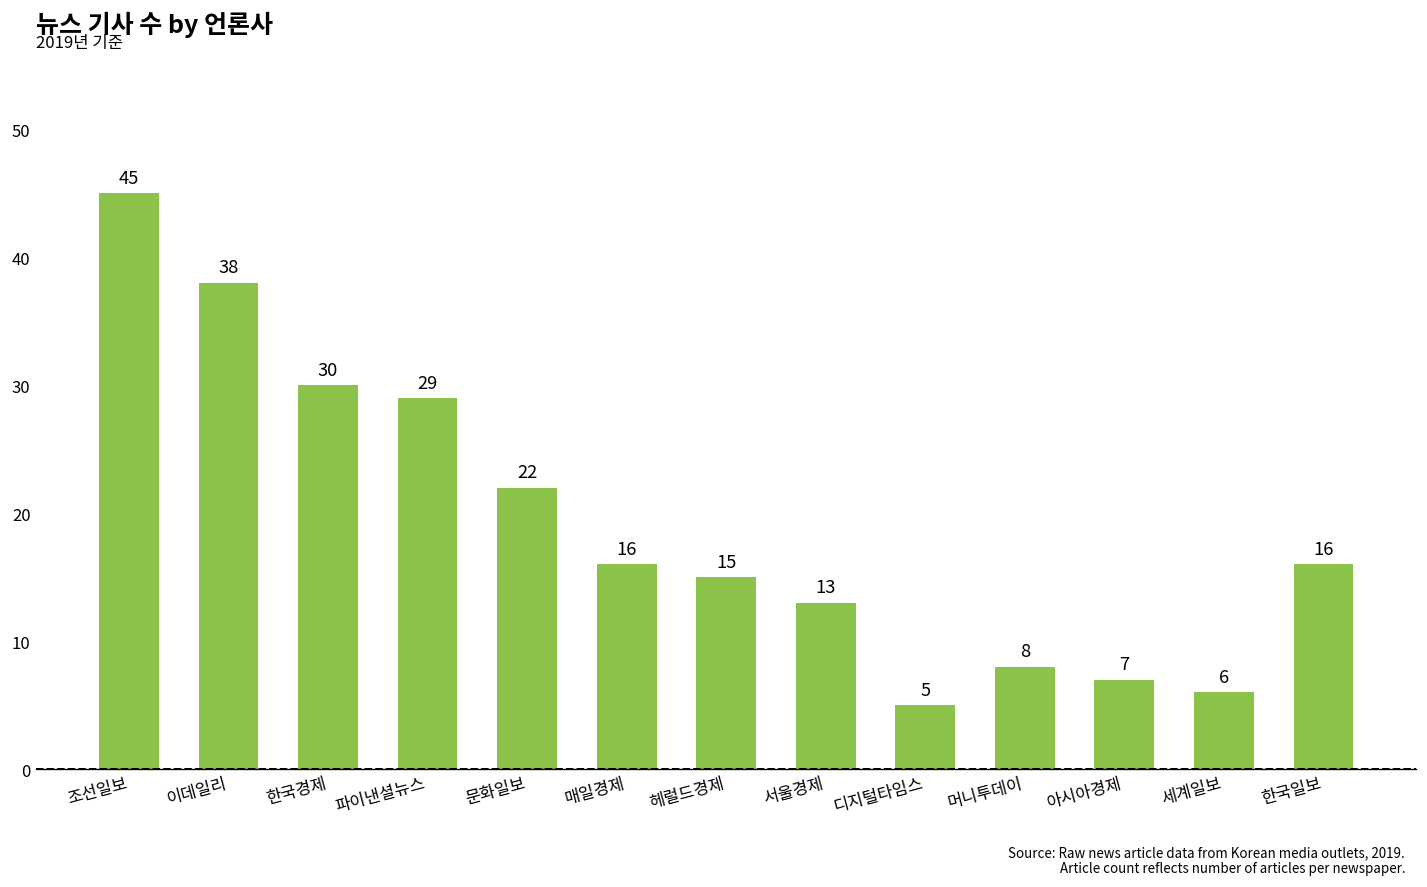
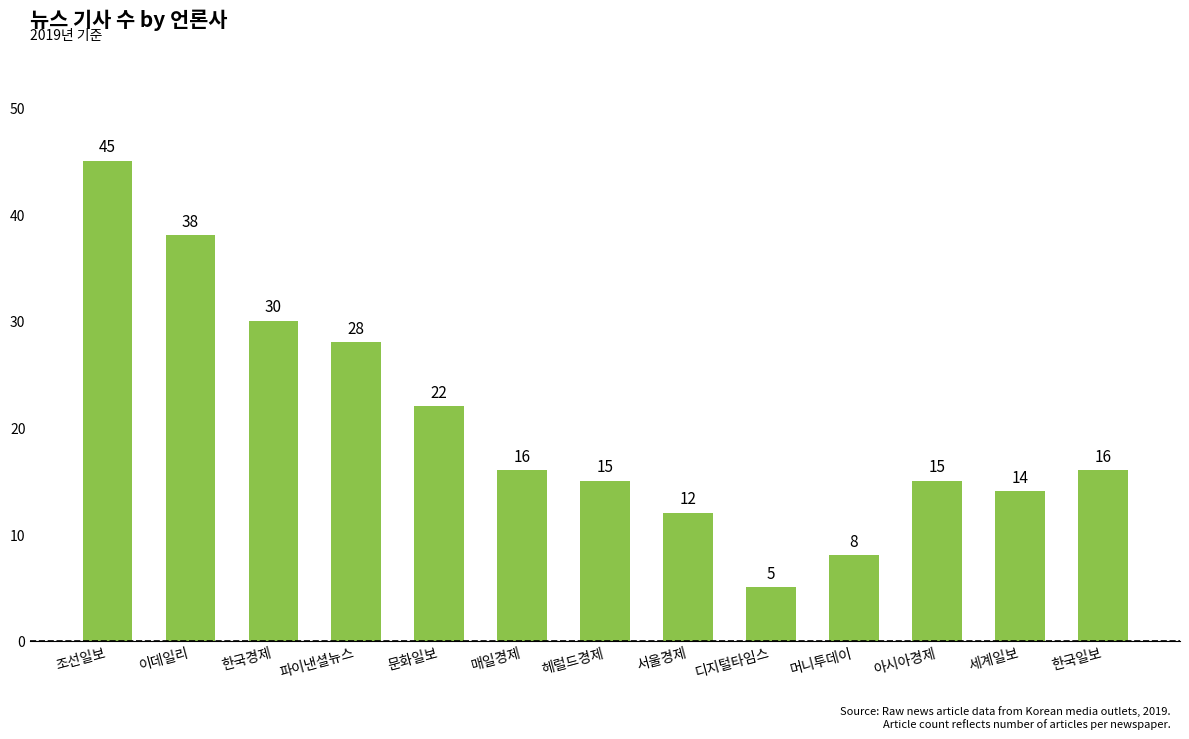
파이낸셜뉴스: 29 -> 28
서울경제: 13 -> 12
아시아경제: 7 -> 15
세계일보: 6 -> 14
